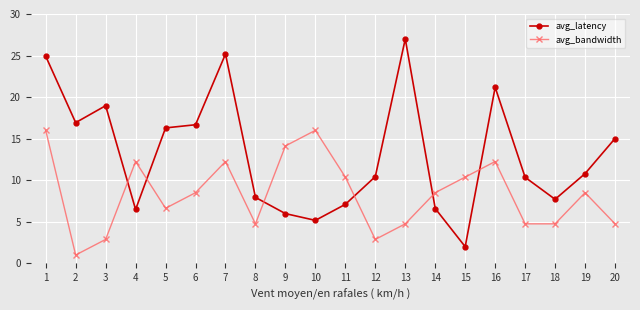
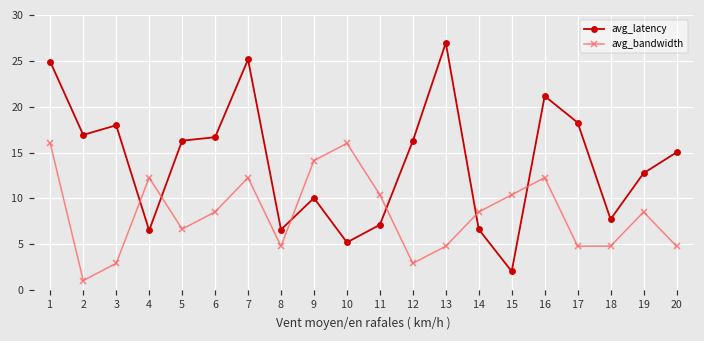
avg_latency, 3: 19 -> 18
avg_latency, 8: 8 -> 7
avg_latency, 9: 6 -> 10
avg_latency, 12: 10 -> 16
avg_latency, 17: 10 -> 18
avg_latency, 19: 11 -> 13
